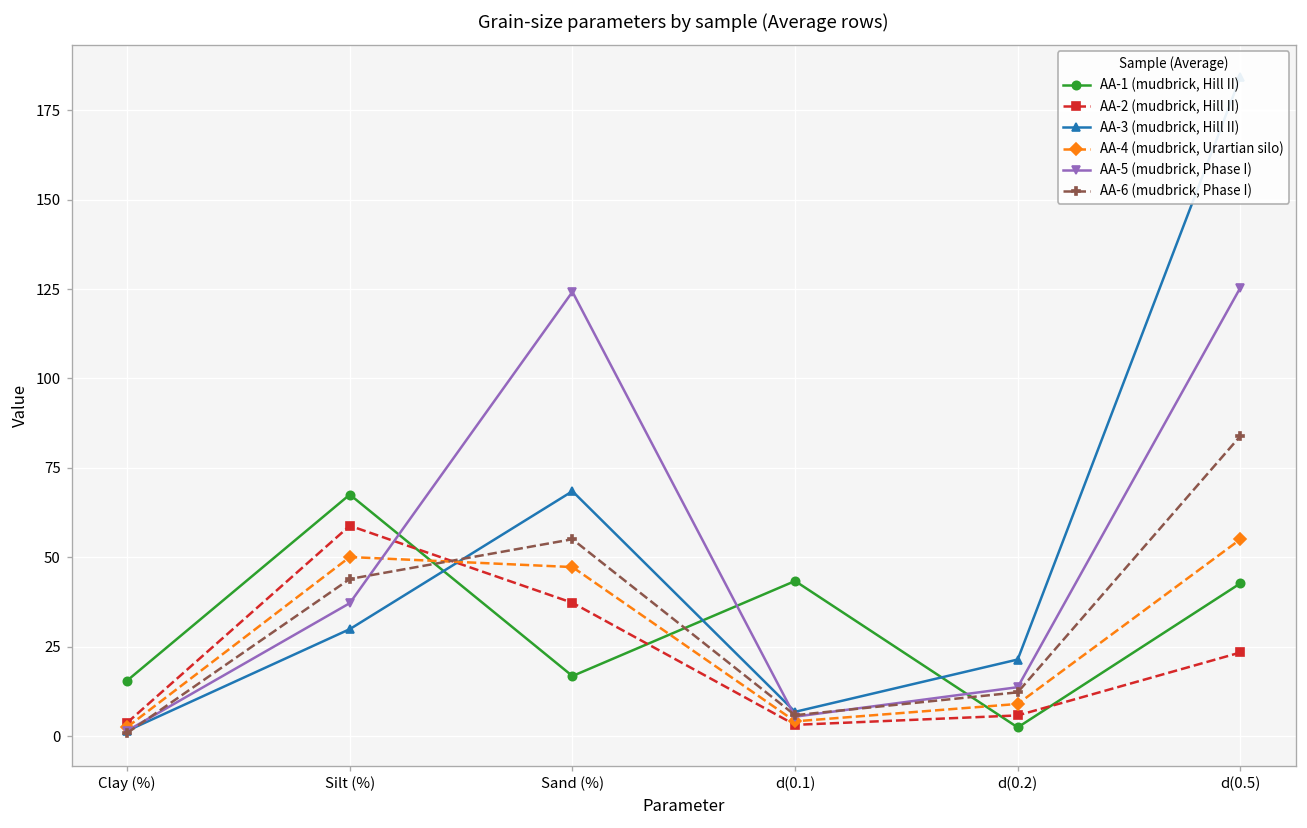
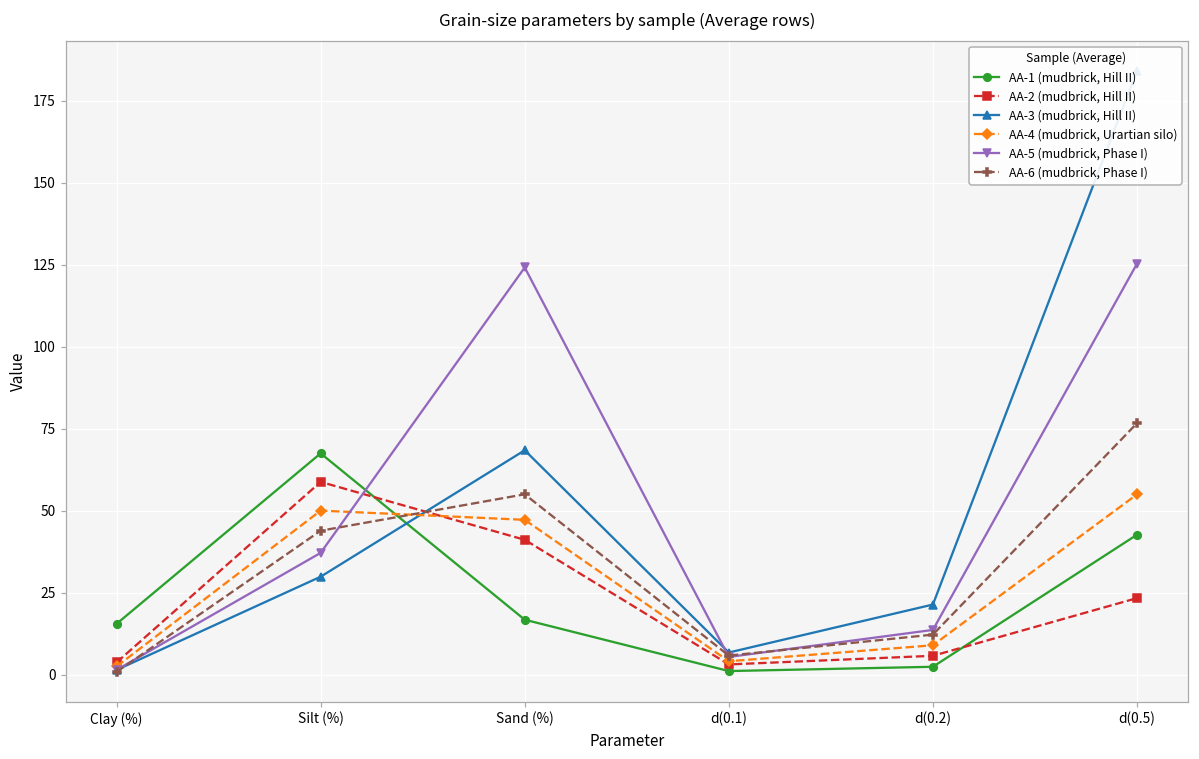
AA-2 (mudbrick, Hill II), Sand (%): 37 -> 41
AA-1 (mudbrick, Hill II), d(0.1): 43 -> 1
AA-6 (mudbrick, Phase I), d(0.5): 84 -> 77
